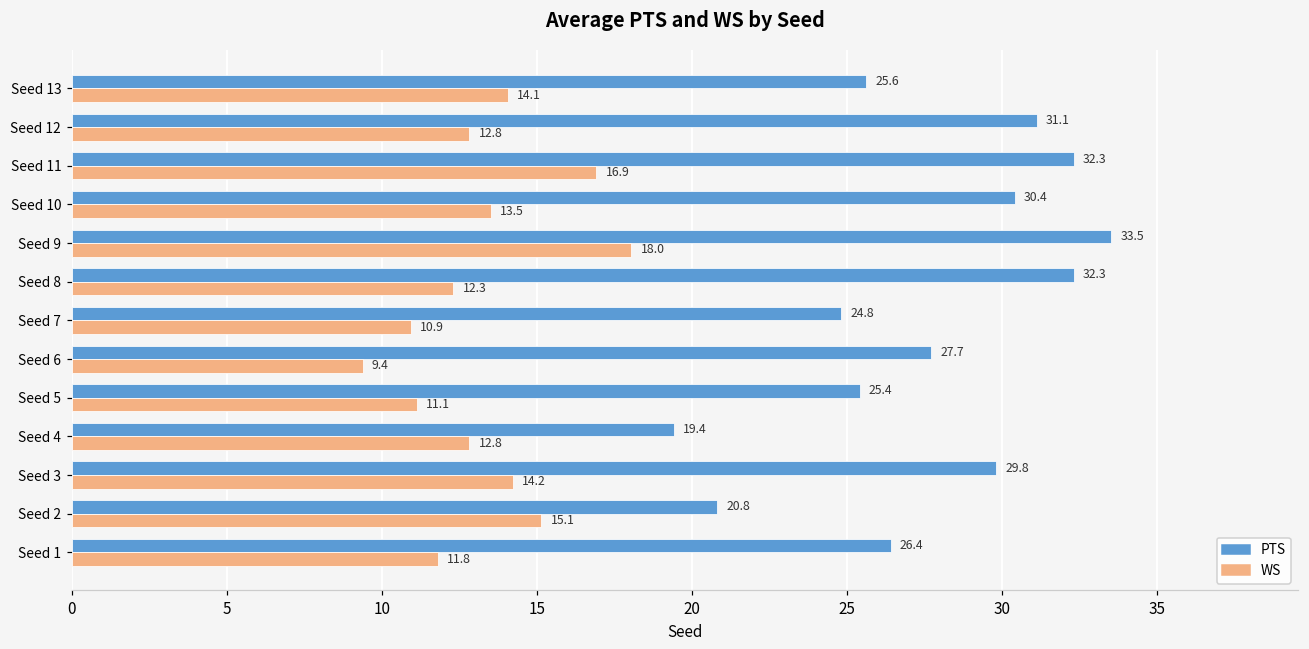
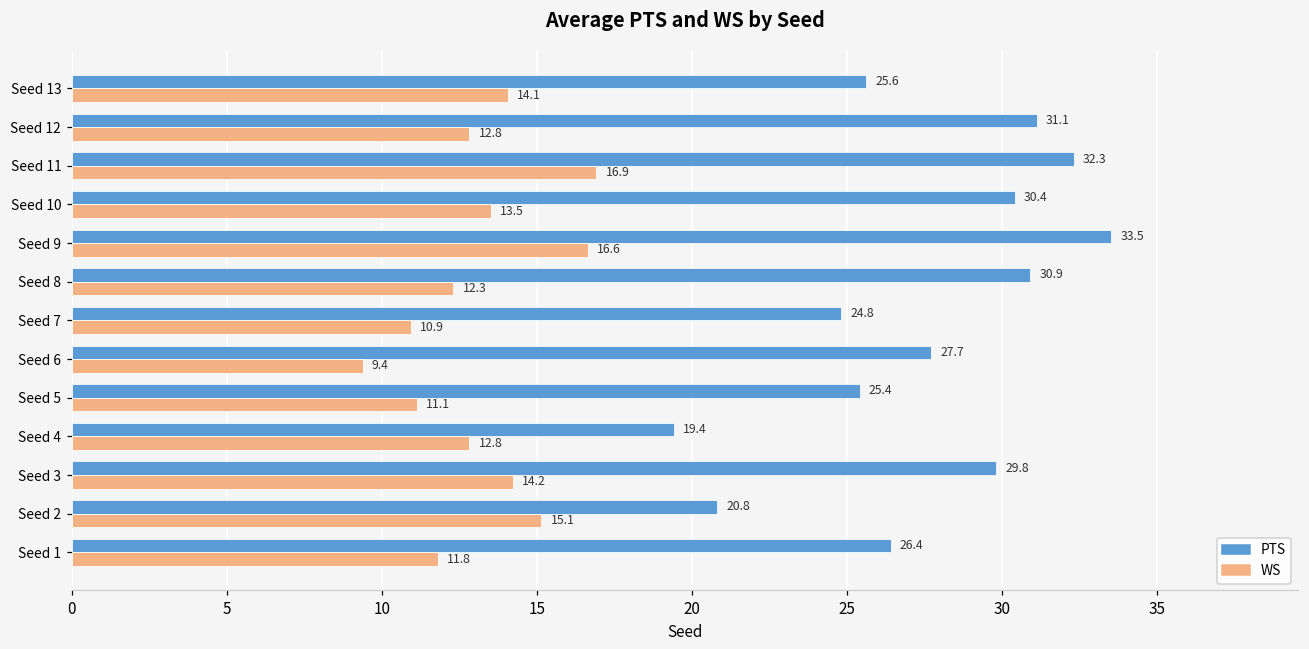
WS, Seed 9: 18.0 -> 16.6
PTS, Seed 8: 32.3 -> 30.9
